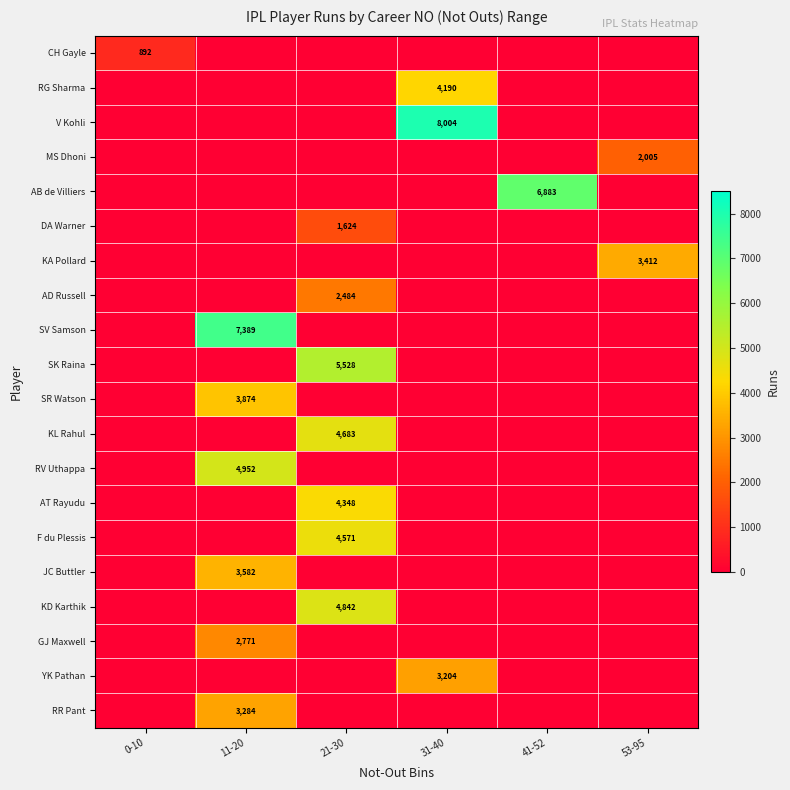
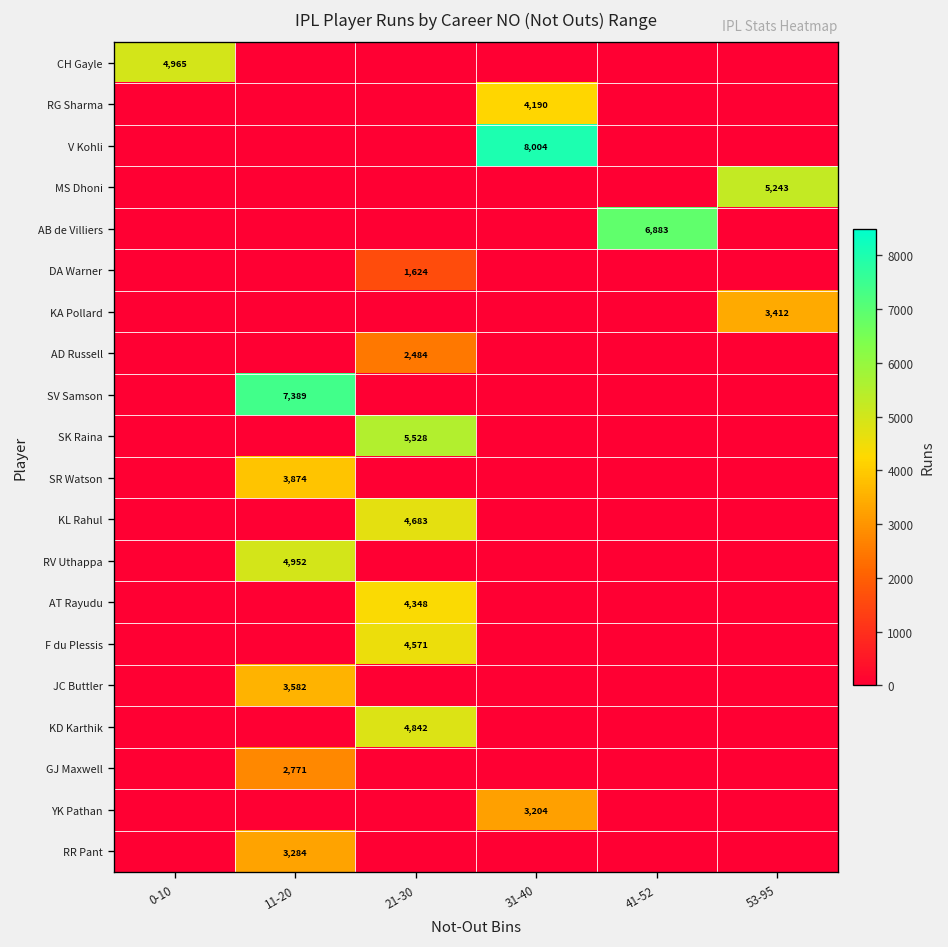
CH Gayle, 0-10: 892 -> 4,965
MS Dhoni, 53-95: 2,005 -> 5,243
